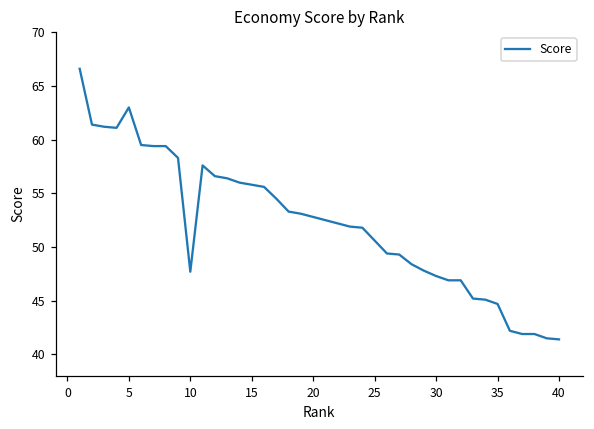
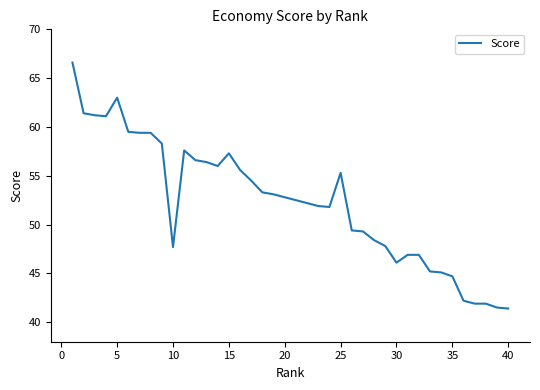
15: 56 -> 57
25: 51 -> 55
30: 47 -> 46
